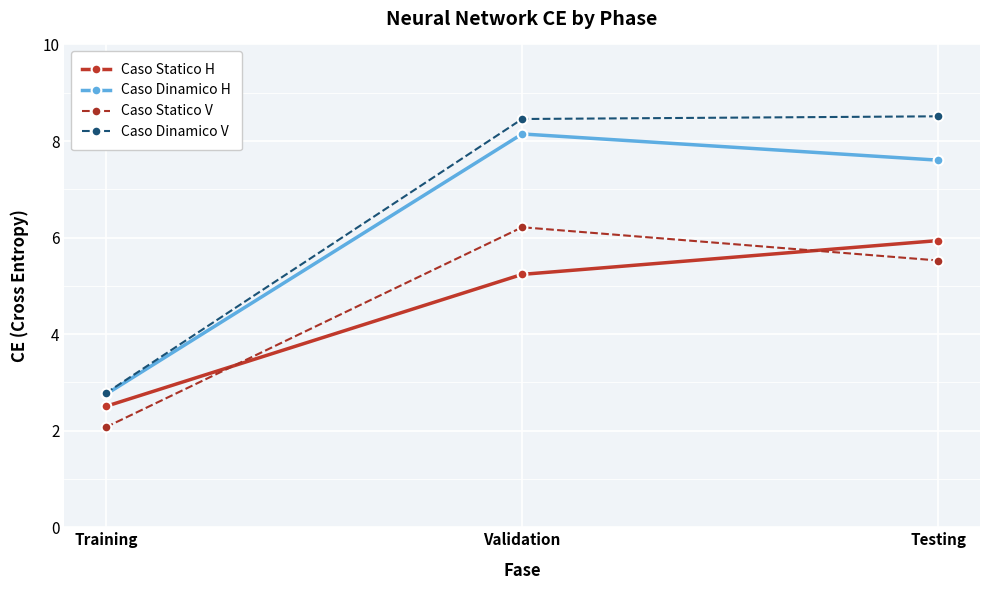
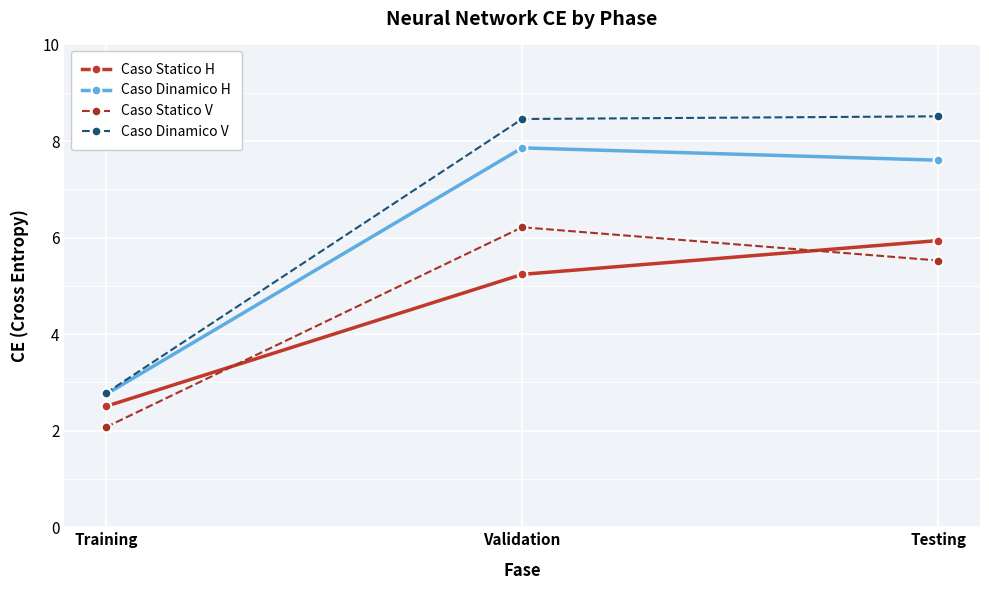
Caso Dinamico H, Validation: 8.1 -> 7.9
